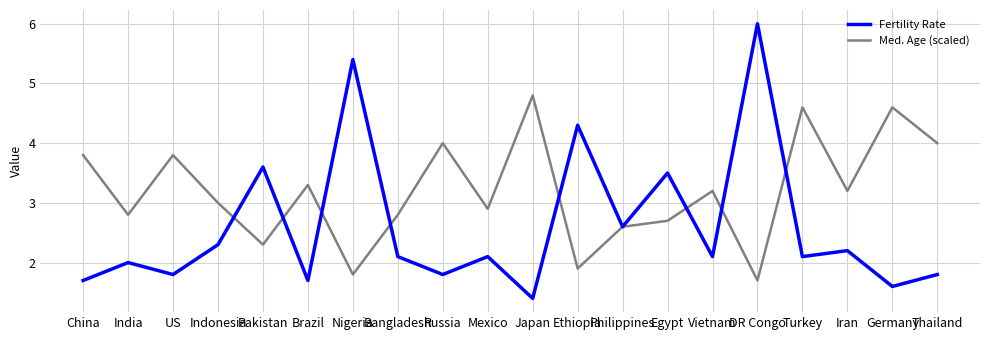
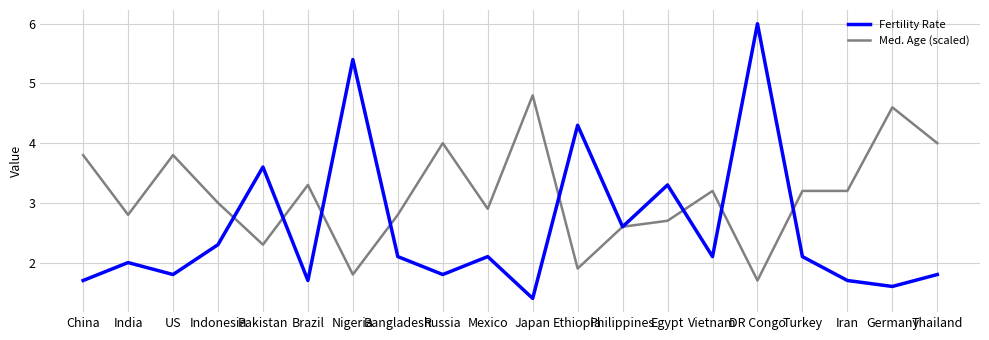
Fertility Rate, Egypt: 3.5 -> 3.3
Med. Age (scaled), Turkey: 4.6 -> 3.2
Fertility Rate, Iran: 2.2 -> 1.7
